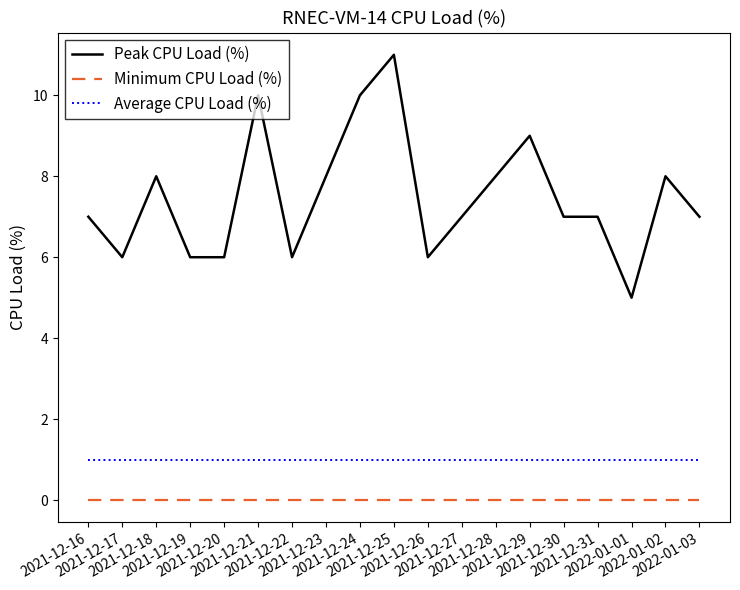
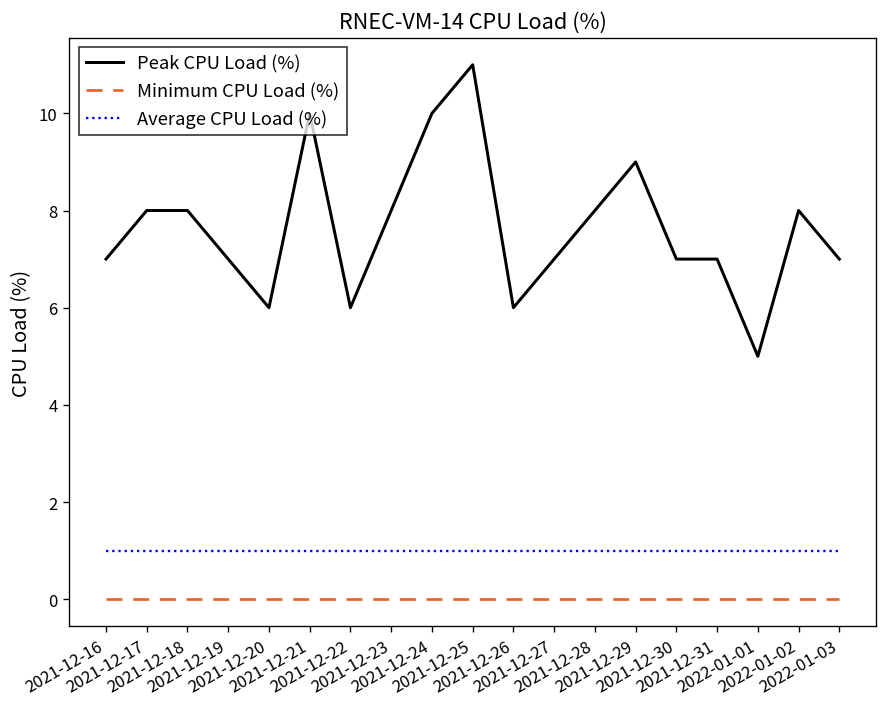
Peak CPU Load (%), 2021-12-17: 6 -> 8
Peak CPU Load (%), 2021-12-19: 6 -> 7
